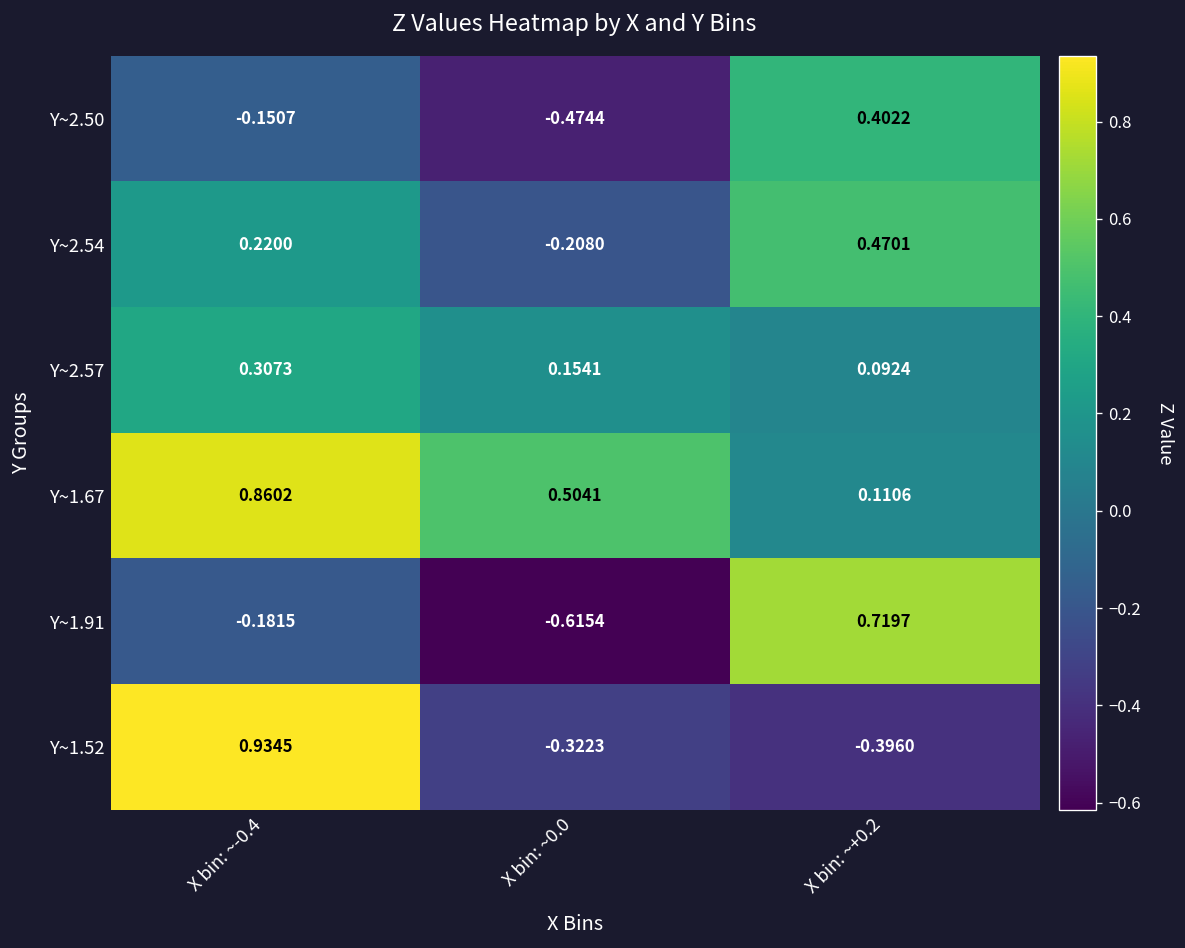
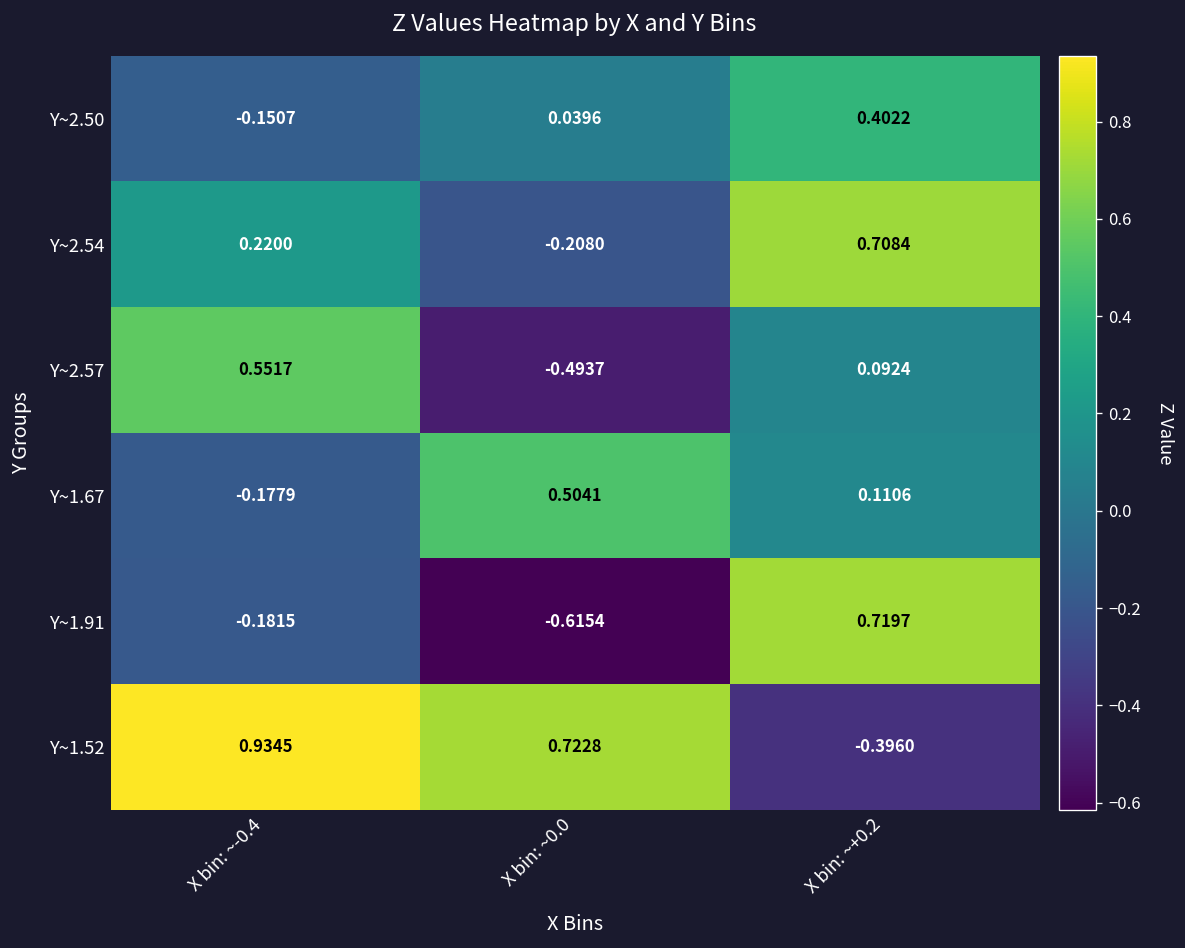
Y~2.50, X bin: ~0.0: -0.4744 -> 0.0396
Y~2.54, X bin: ~+0.2: 0.4701 -> 0.7084
Y~2.57, X bin: ~-0.4: 0.3073 -> 0.5517
Y~2.57, X bin: ~0.0: 0.1541 -> -0.4937
Y~1.67, X bin: ~-0.4: 0.8602 -> -0.1779
Y~1.52, X bin: ~0.0: -0.3223 -> 0.7228
